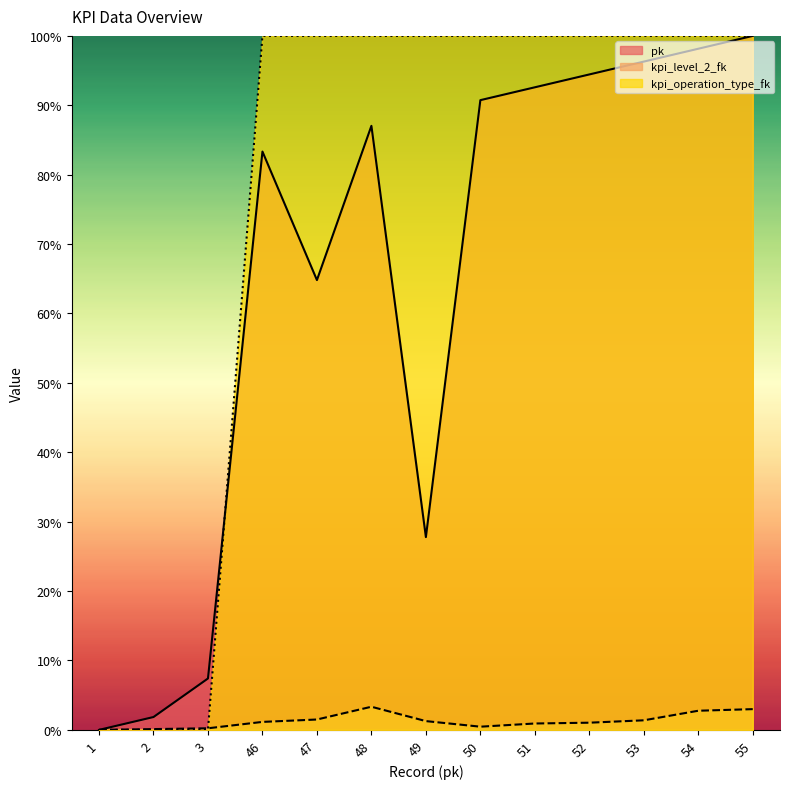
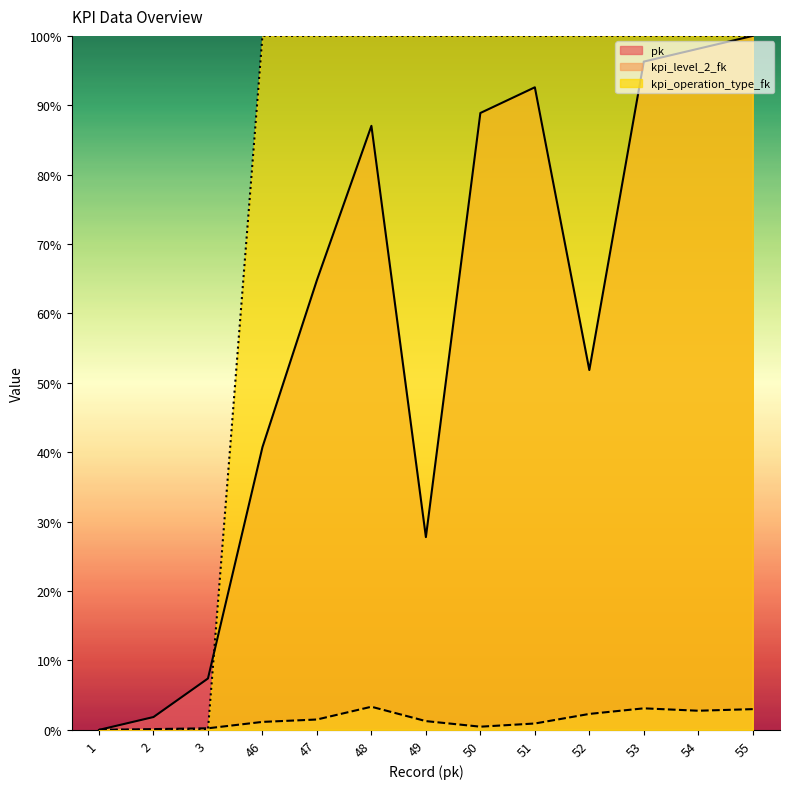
pk, 46: 83% -> 41%
pk, 50: 91% -> 89%
pk, 52: 94% -> 52%
kpi_level_2_fk, 52: 1% -> 2%
kpi_level_2_fk, 53: 1% -> 3%
